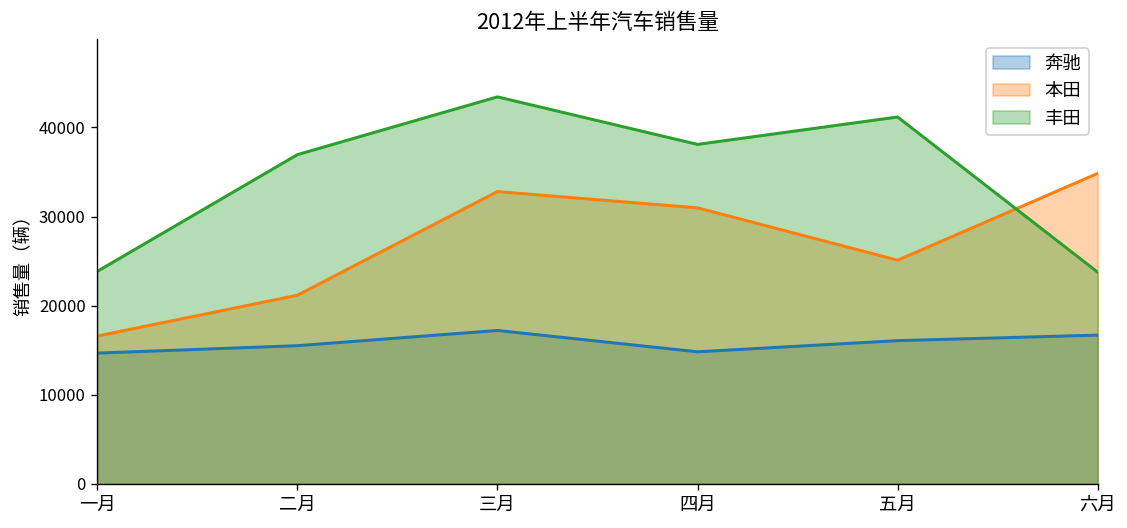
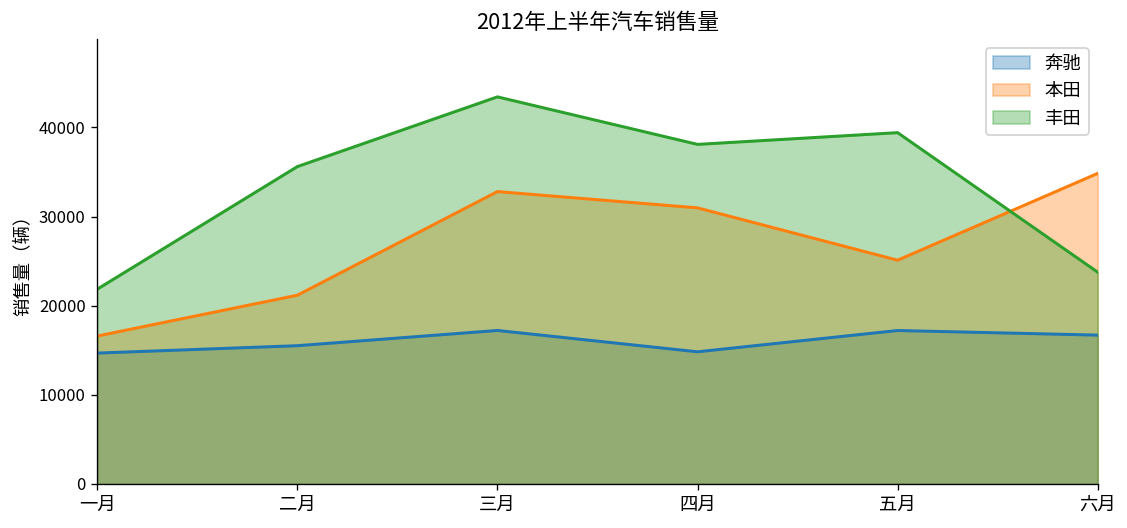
丰田, 一月: 24000 -> 22000
丰田, 二月: 37000 -> 36000
奔驰, 五月: 16000 -> 17000
丰田, 五月: 41000 -> 39000
